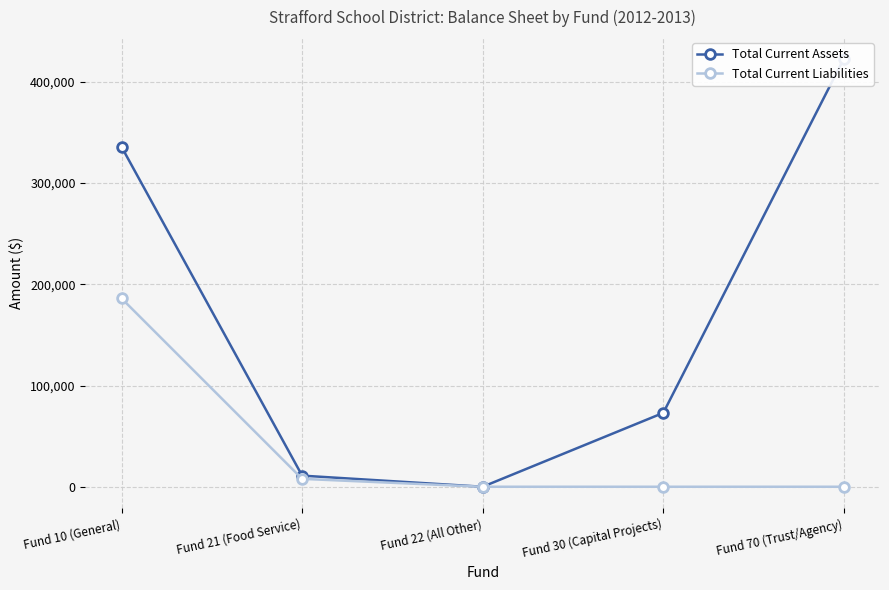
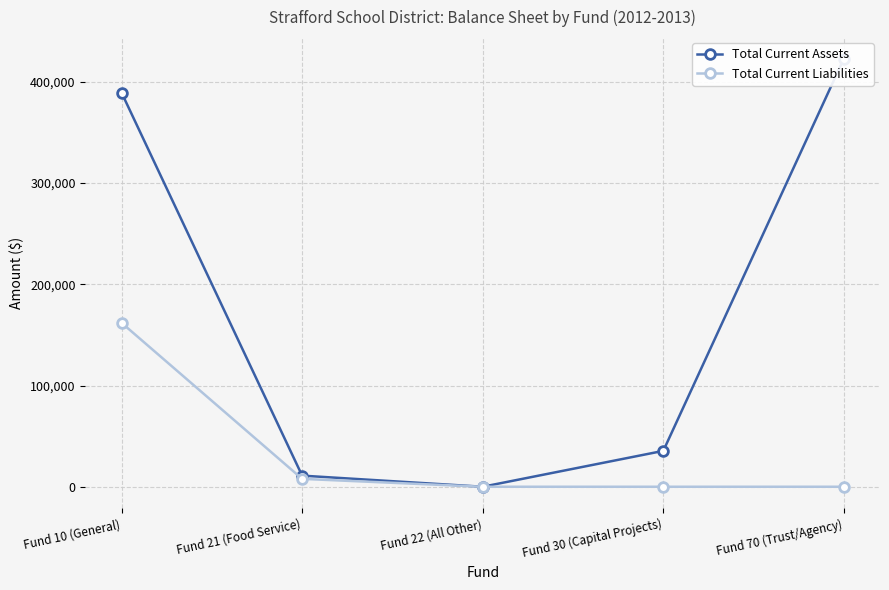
Total Current Assets, Fund 10 (General): 336,000 -> 389,000
Total Current Liabilities, Fund 10 (General): 186,000 -> 162,000
Total Current Assets, Fund 30 (Capital Projects): 73,000 -> 35,000
